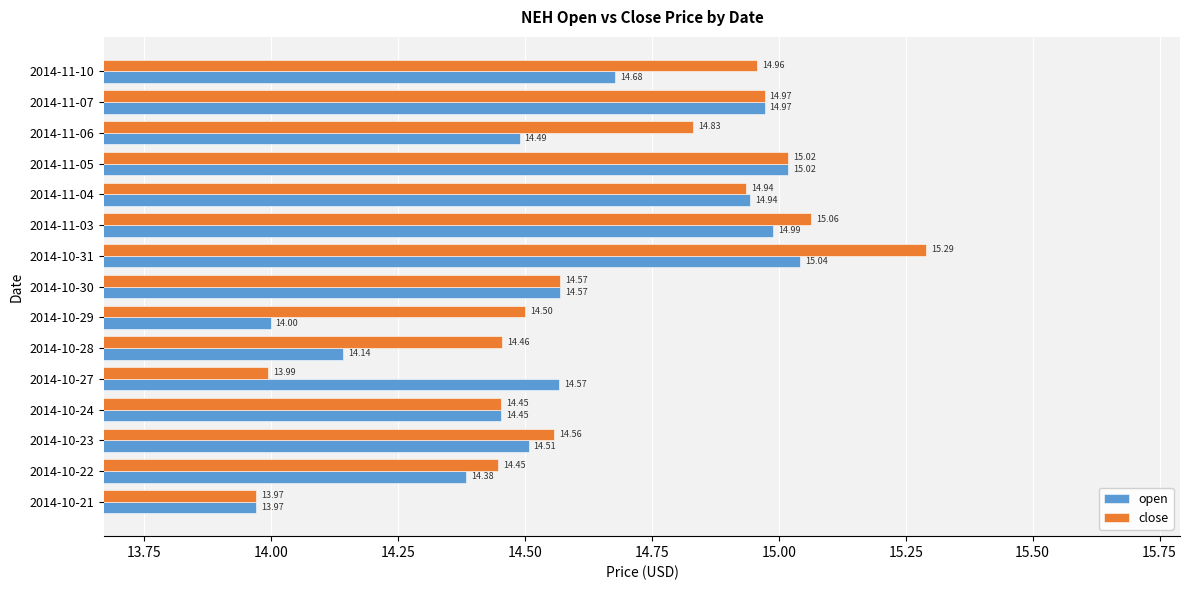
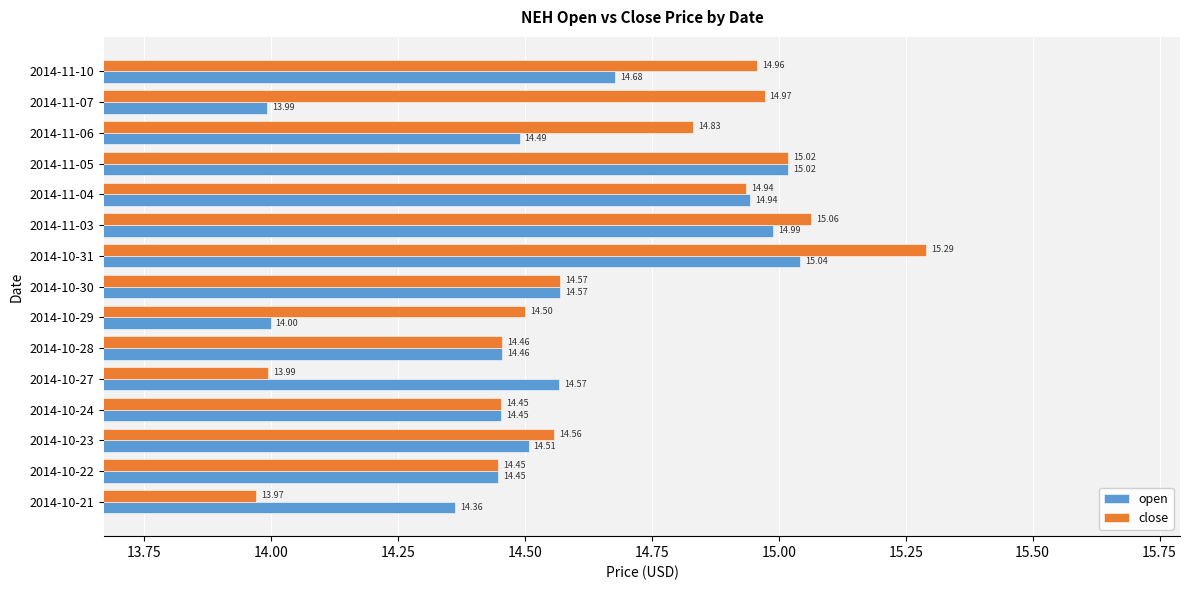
open, 2014-11-07: 14.97 -> 13.99
open, 2014-10-28: 14.14 -> 14.46
open, 2014-10-22: 14.38 -> 14.45
open, 2014-10-21: 13.97 -> 14.36
